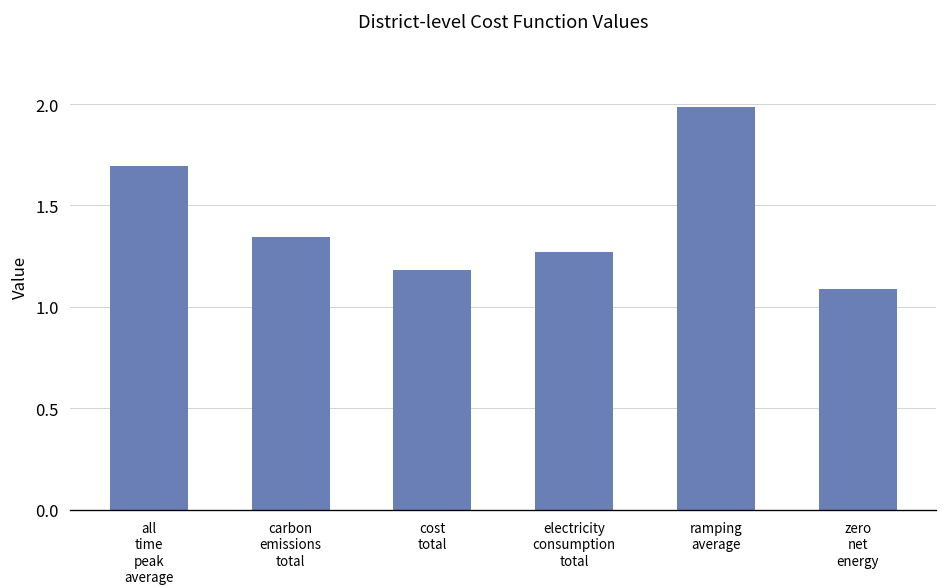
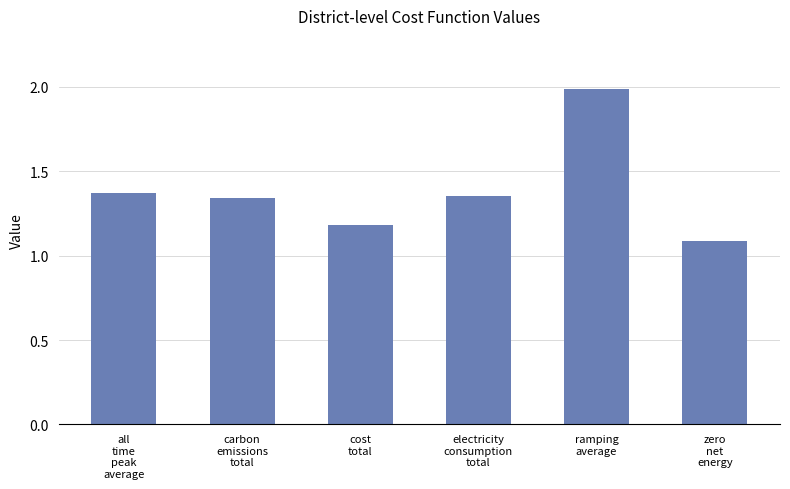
all time peak average: 1.69 -> 1.37
electricity consumption total: 1.27 -> 1.35
